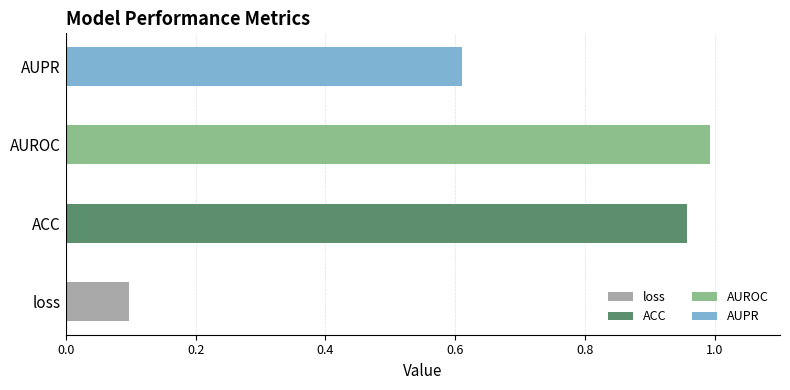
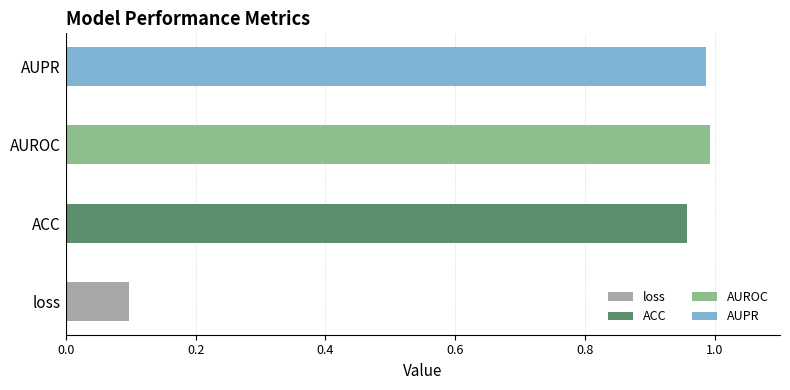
AUPR: 0.61 -> 0.99
